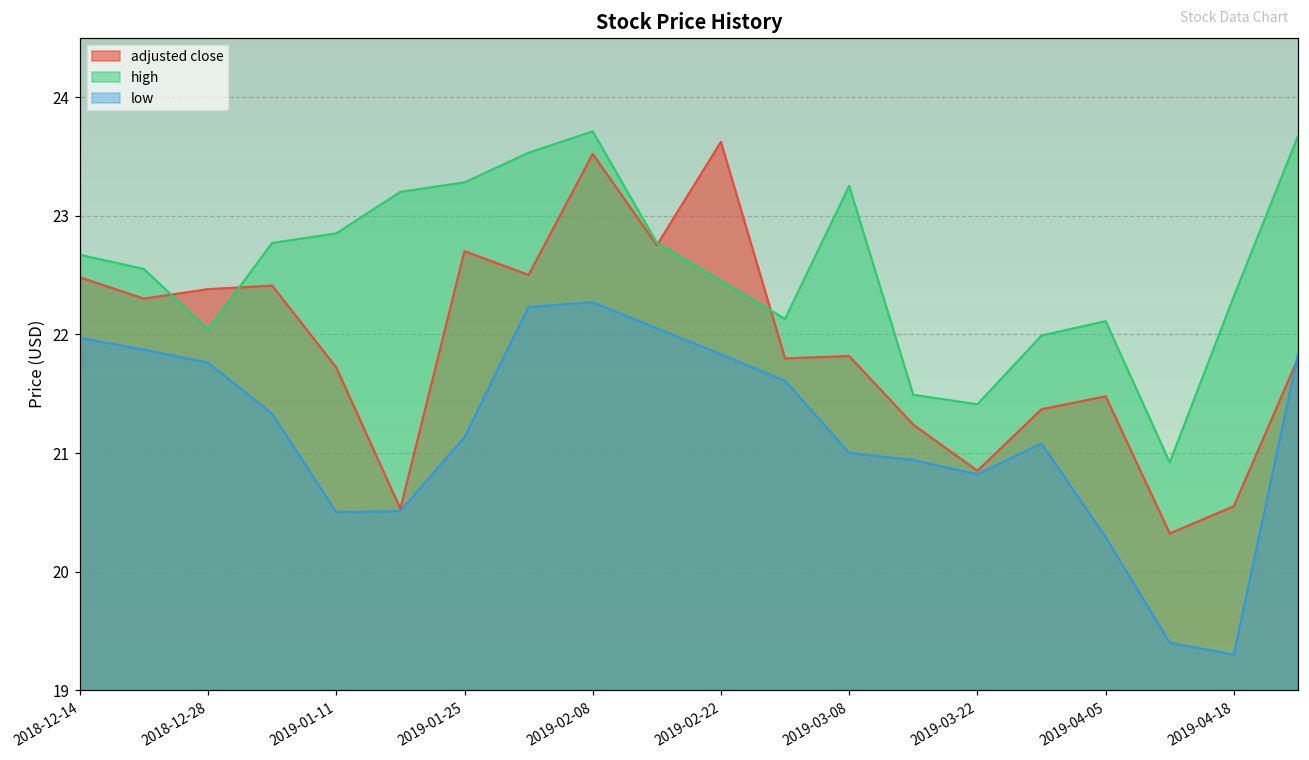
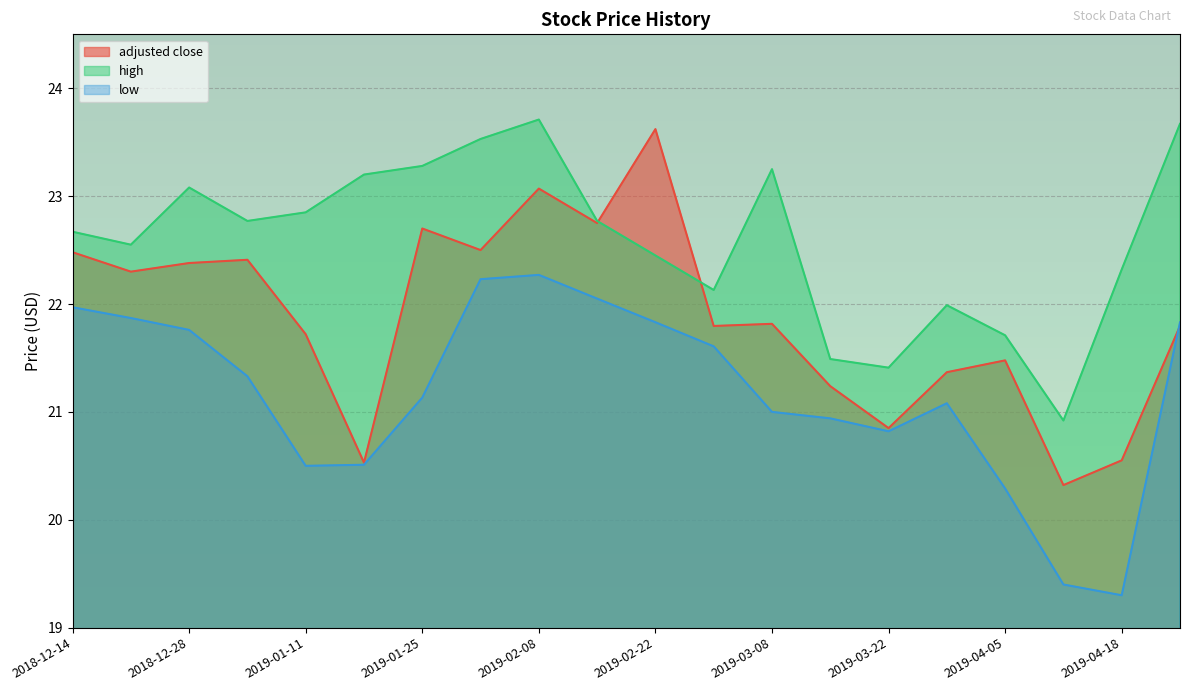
high, 2018-12-28: 22.04 -> 23.08
adjusted close, 2019-02-08: 23.52 -> 23.07
high, 2019-04-05: 22.11 -> 21.71
